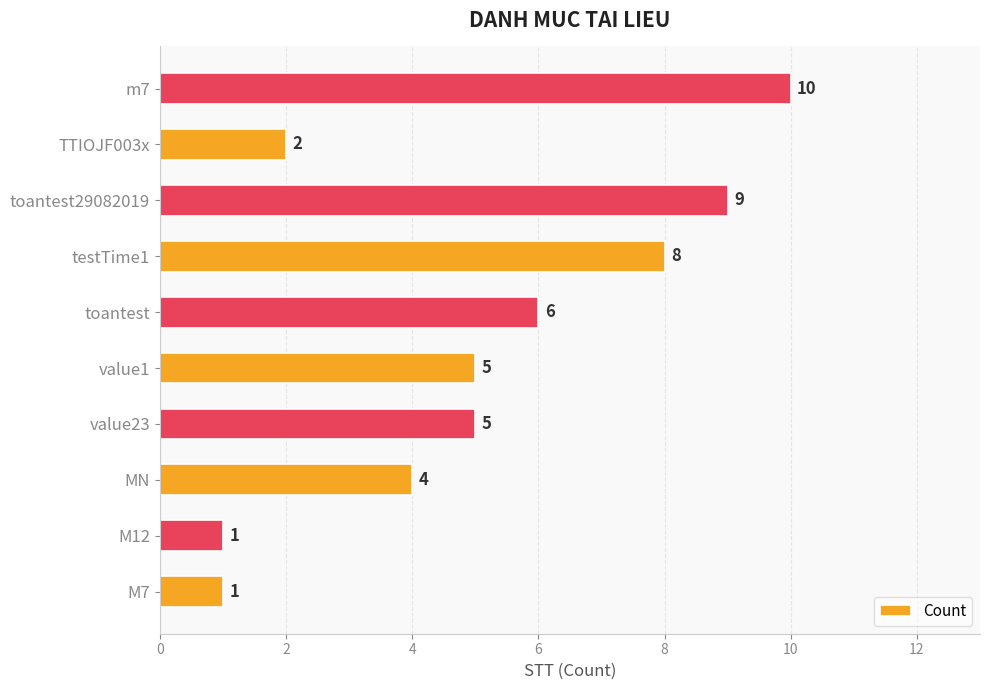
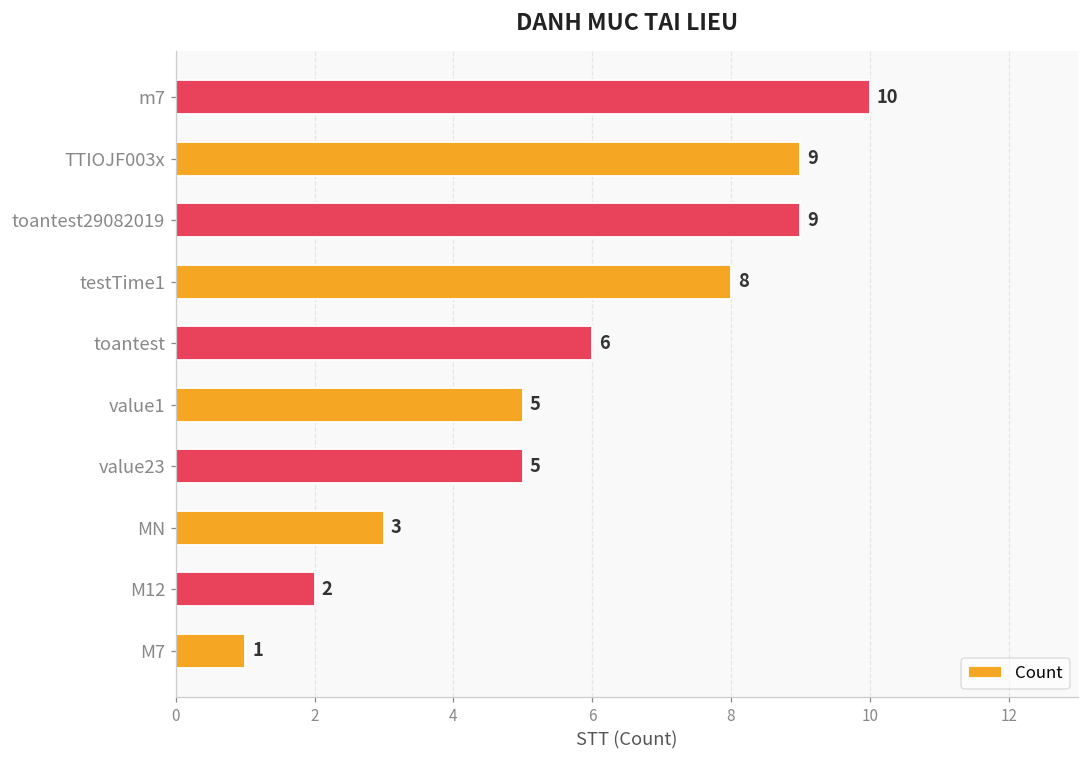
TTIOJF003x: 2 -> 9
MN: 4 -> 3
M12: 1 -> 2
